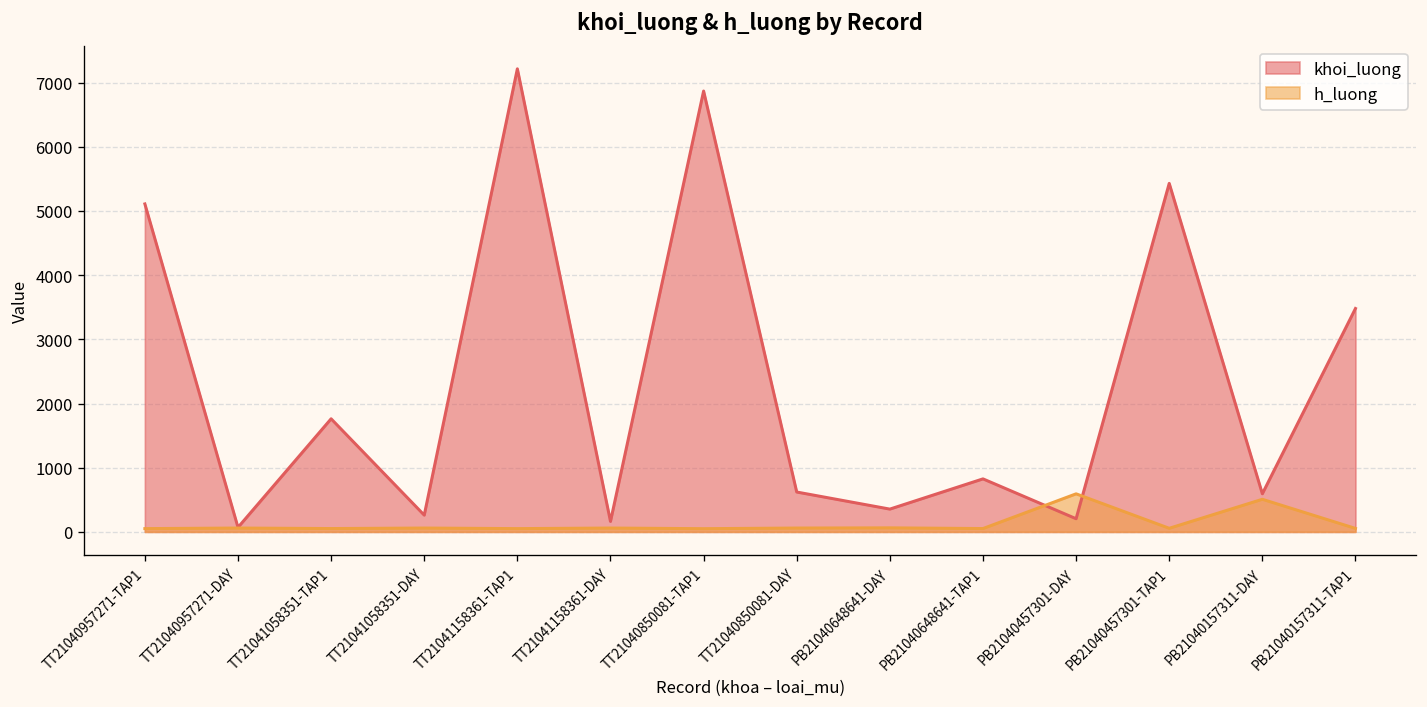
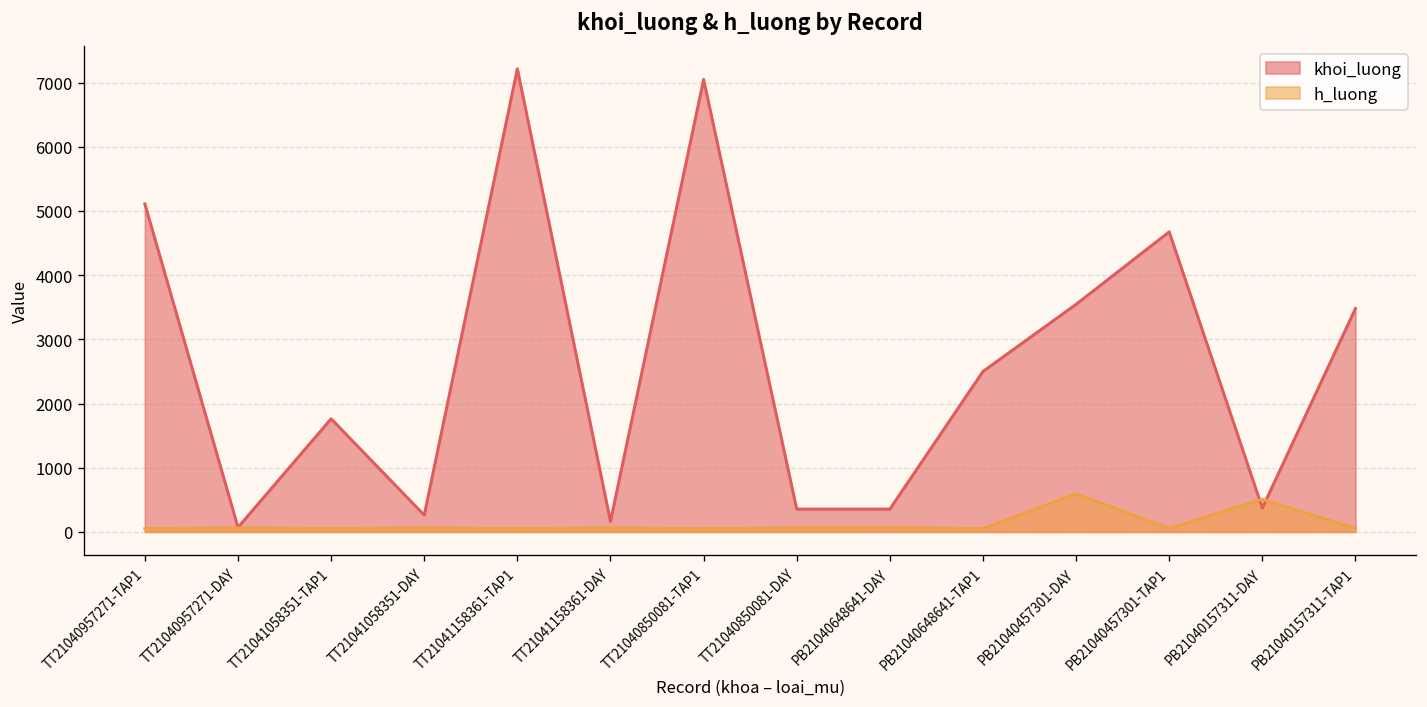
khoi_luong, TT21040850081-TAP1: 6900 -> 7000
khoi_luong, TT21040850081-DAY: 600 -> 400
khoi_luong, PB21040648641-TAP1: 800 -> 2500
khoi_luong, PB21040457301-DAY: 200 -> 3500
khoi_luong, PB21040457301-TAP1: 5400 -> 4700
khoi_luong, PB21040157311-DAY: 600 -> 400
